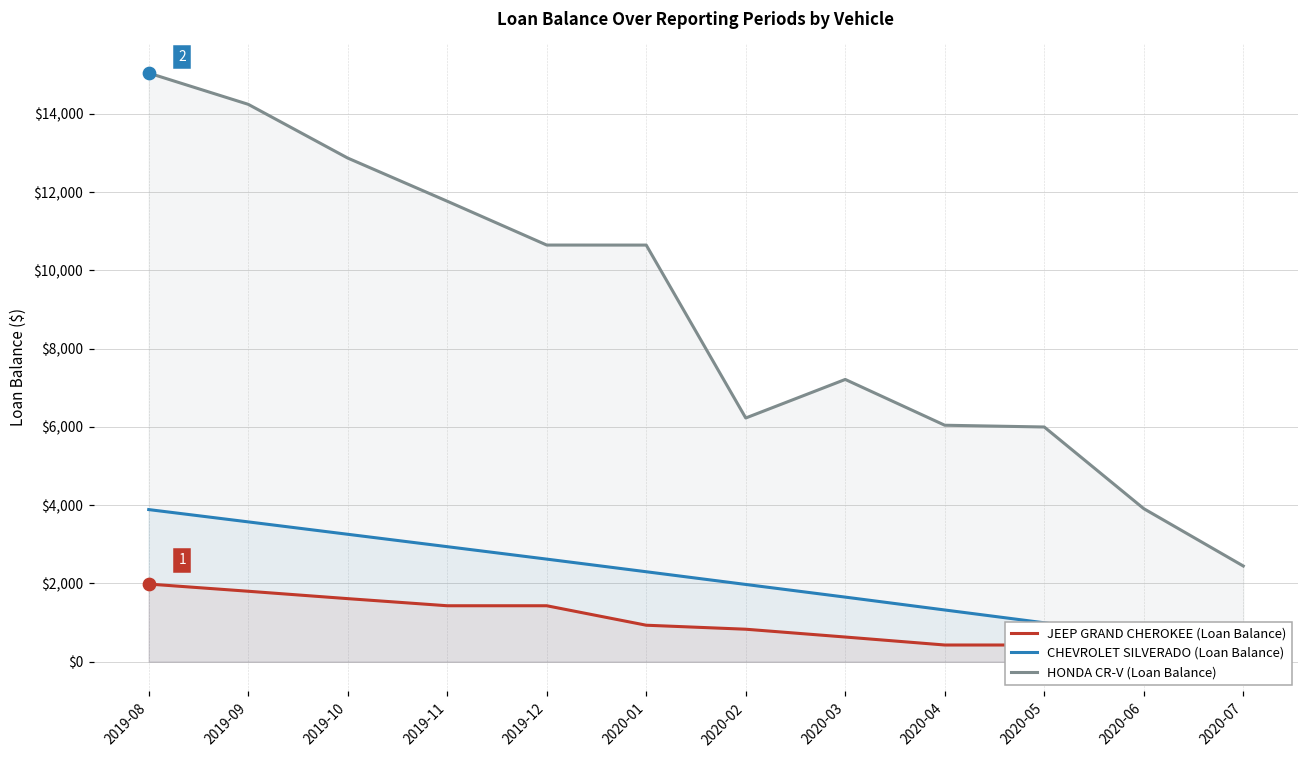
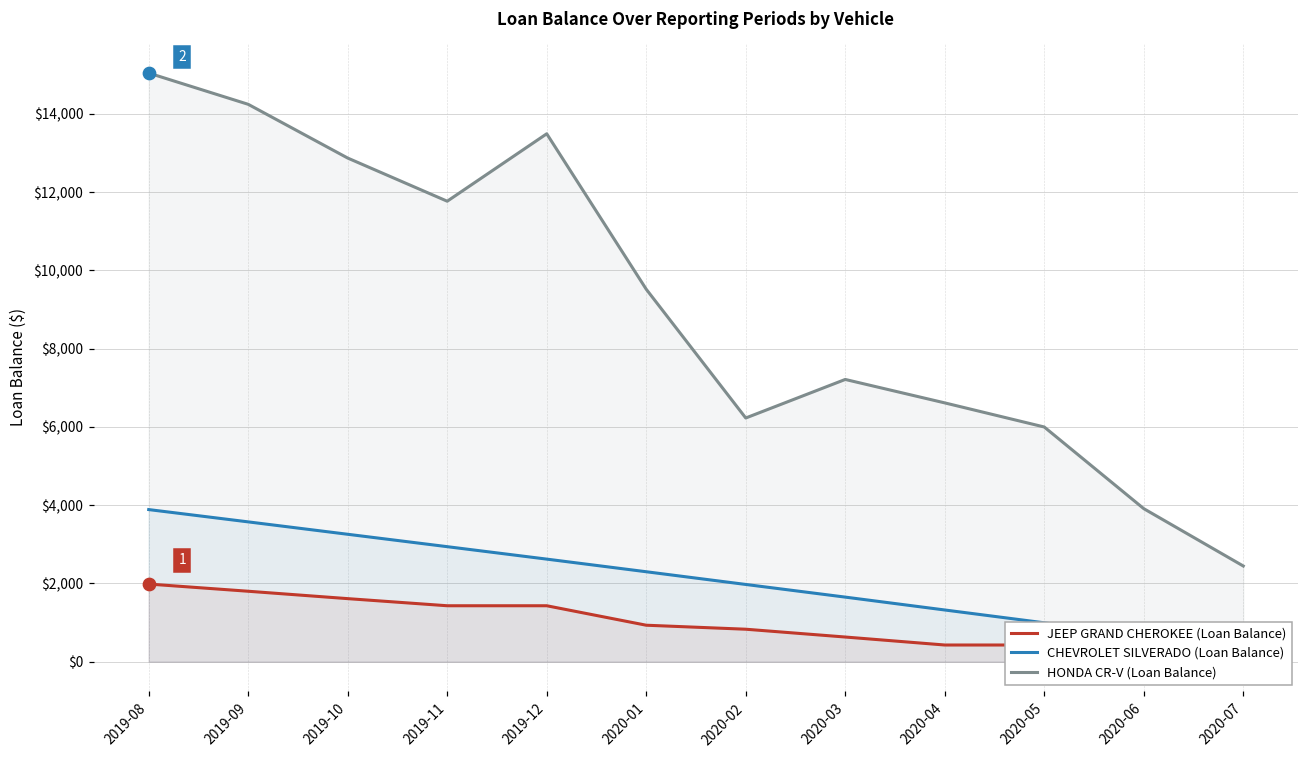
HONDA CR-V (Loan Balance), 2019-12: $10,600 -> $13,500
HONDA CR-V (Loan Balance), 2020-01: $10,600 -> $9,500
HONDA CR-V (Loan Balance), 2020-04: $6,000 -> $6,600
